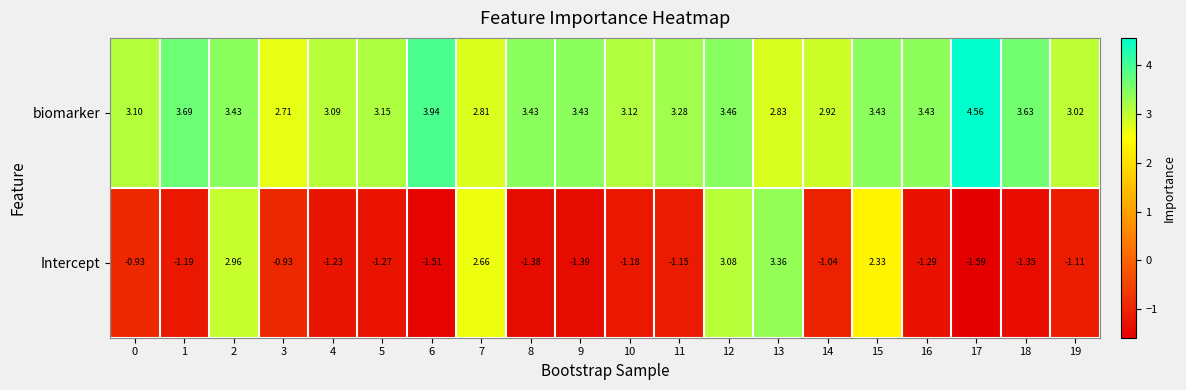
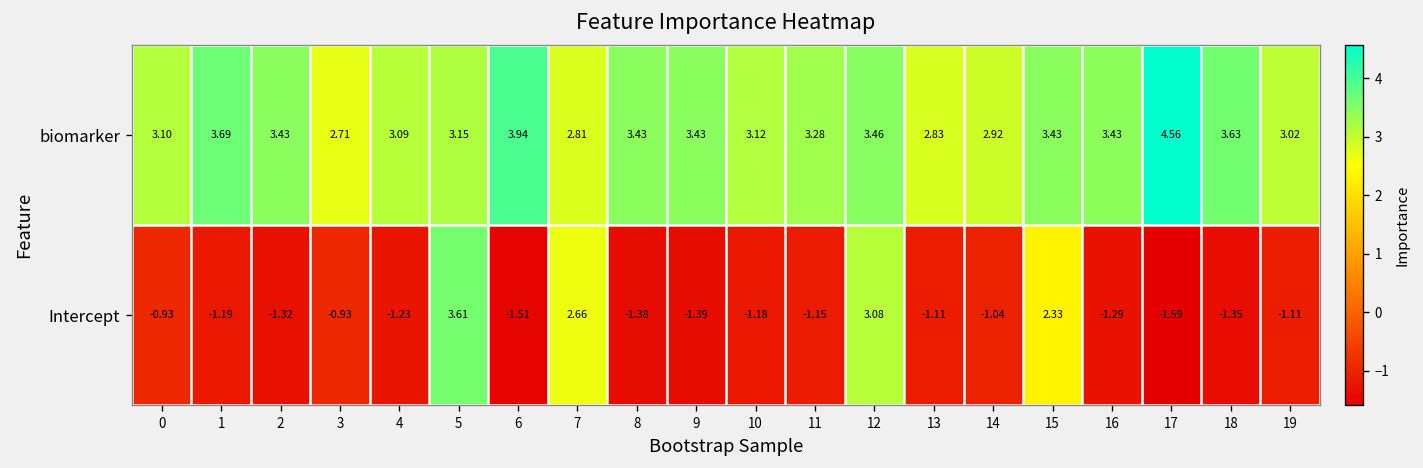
Intercept, 2: 2.96 -> -1.32
Intercept, 5: -1.27 -> 3.61
Intercept, 13: 3.36 -> -1.11
